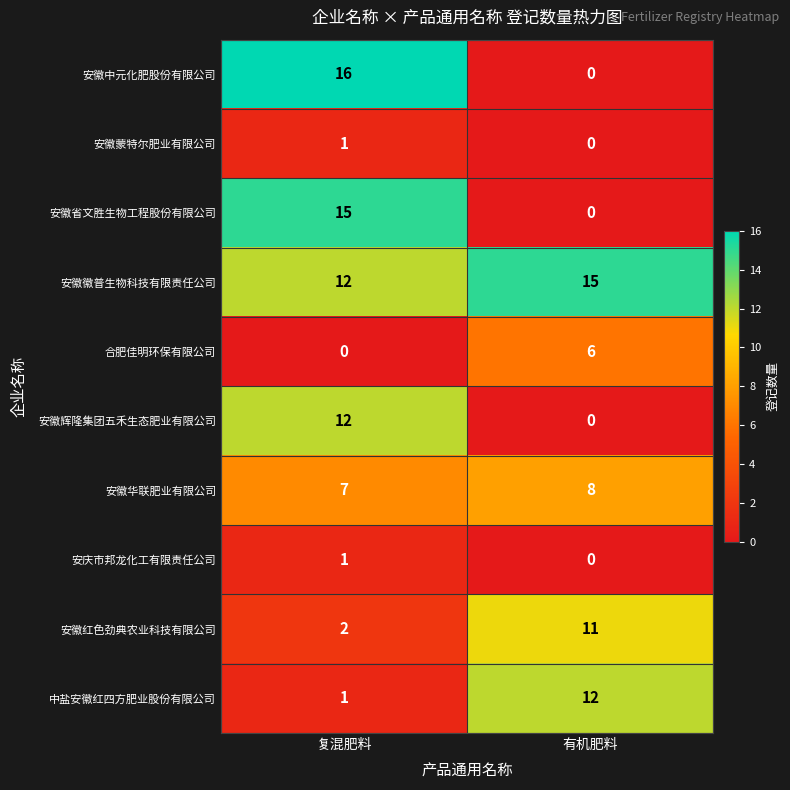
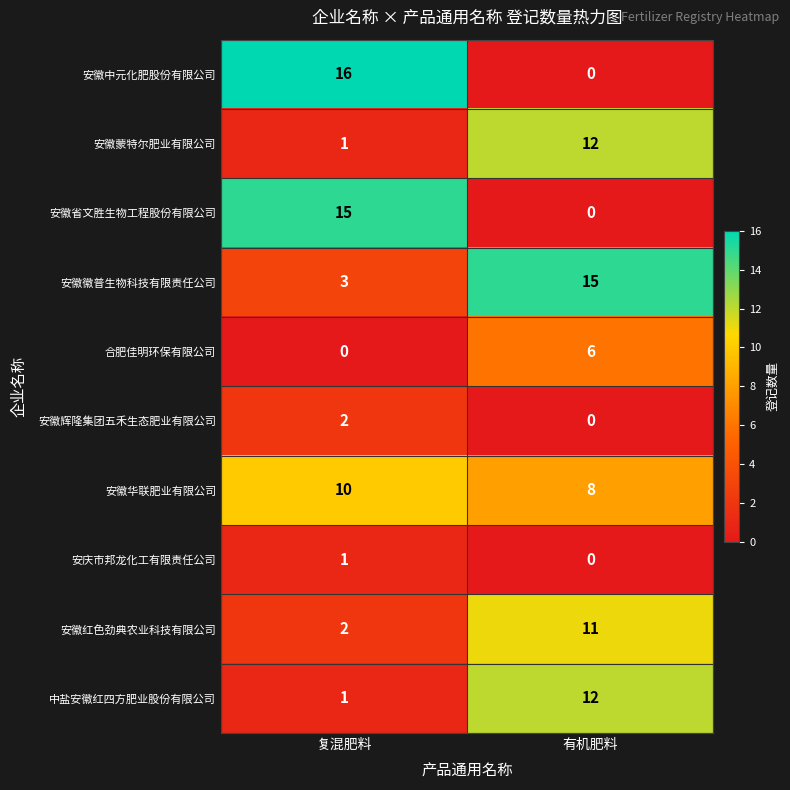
安徽蒙特尔肥业有限公司, 有机肥料: 0 -> 12
安徽徽普生物科技有限责任公司, 复混肥料: 12 -> 3
安徽辉隆集团五禾生态肥业有限公司, 复混肥料: 12 -> 2
安徽华联肥业有限公司, 复混肥料: 7 -> 10
